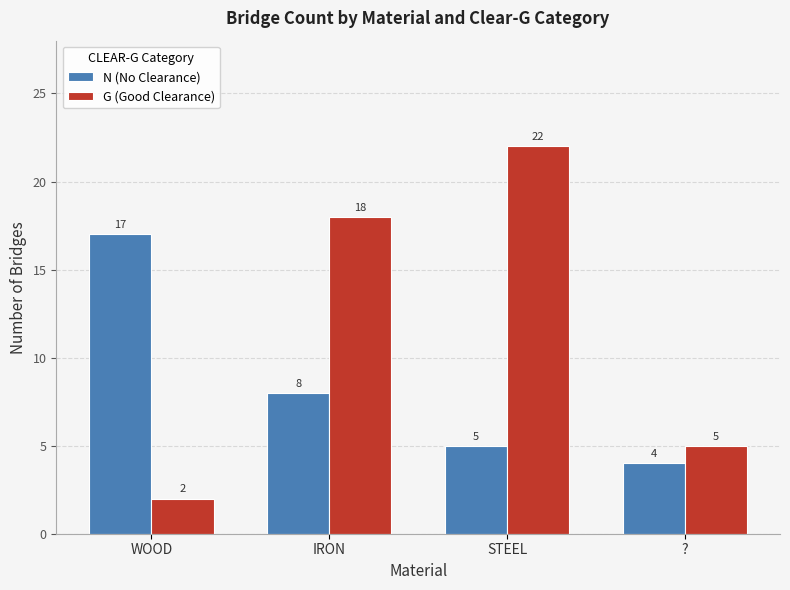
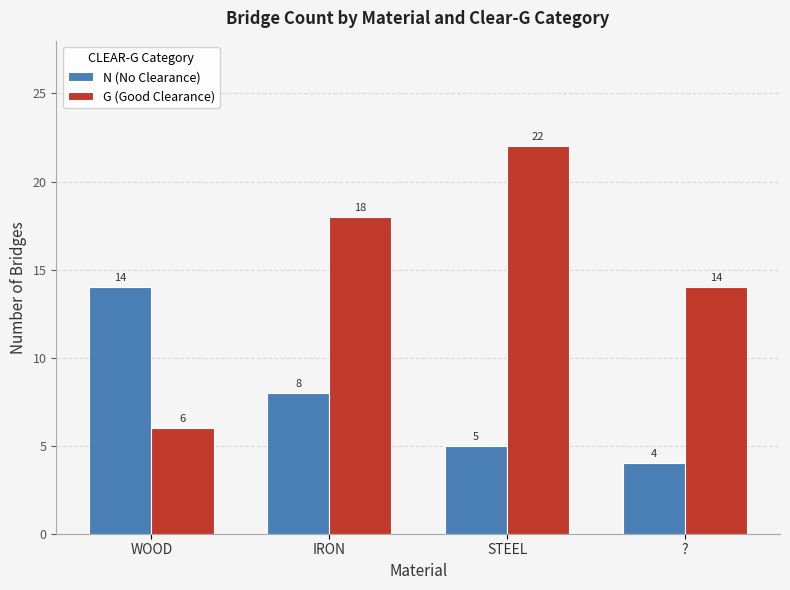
N (No Clearance), WOOD: 17 -> 14
G (Good Clearance), WOOD: 2 -> 6
G (Good Clearance), ?: 5 -> 14
